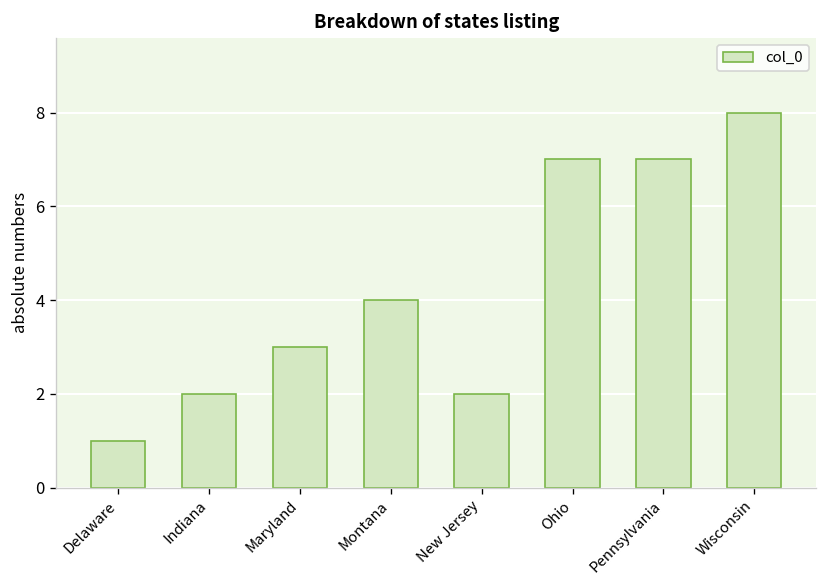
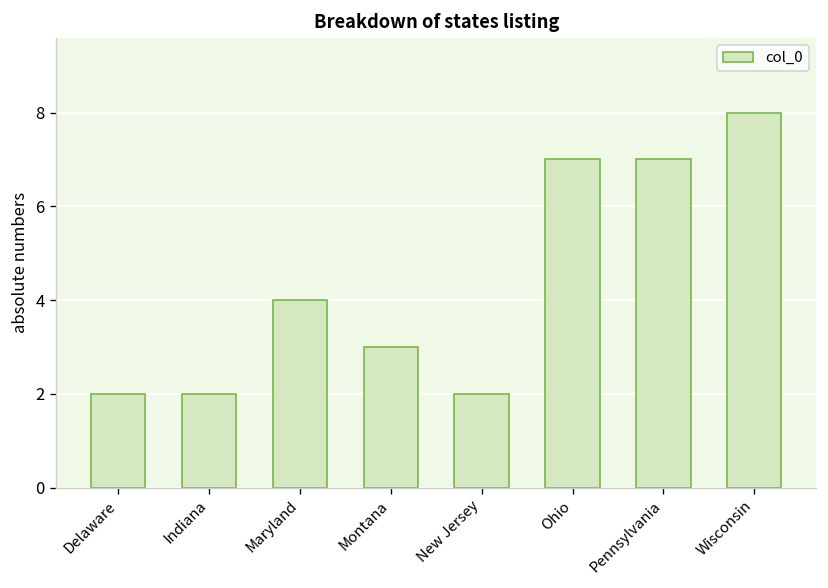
Delaware: 1 -> 2
Maryland: 3 -> 4
Montana: 4 -> 3
